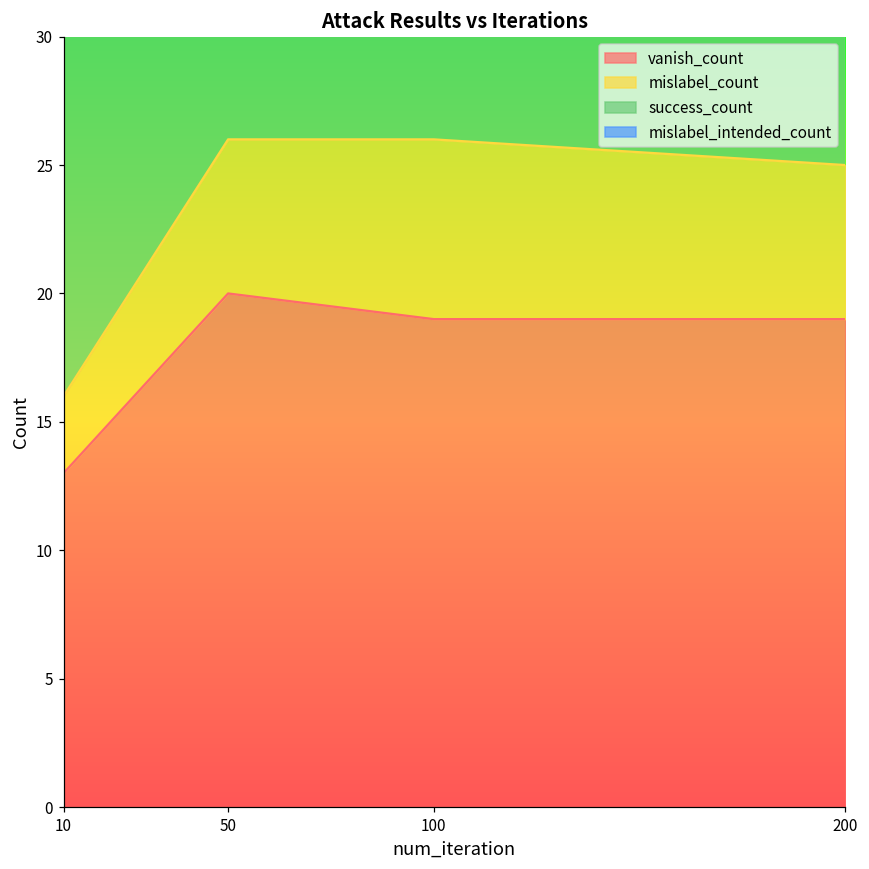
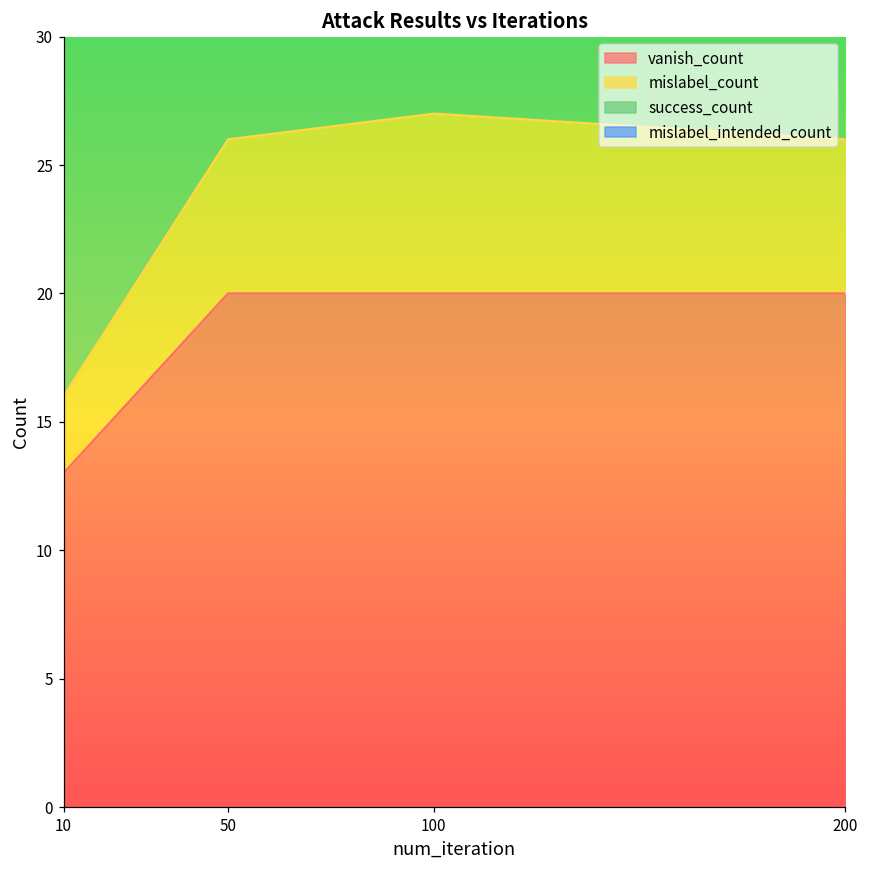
vanish_count, 100: 19 -> 20
vanish_count, 200: 19 -> 20
